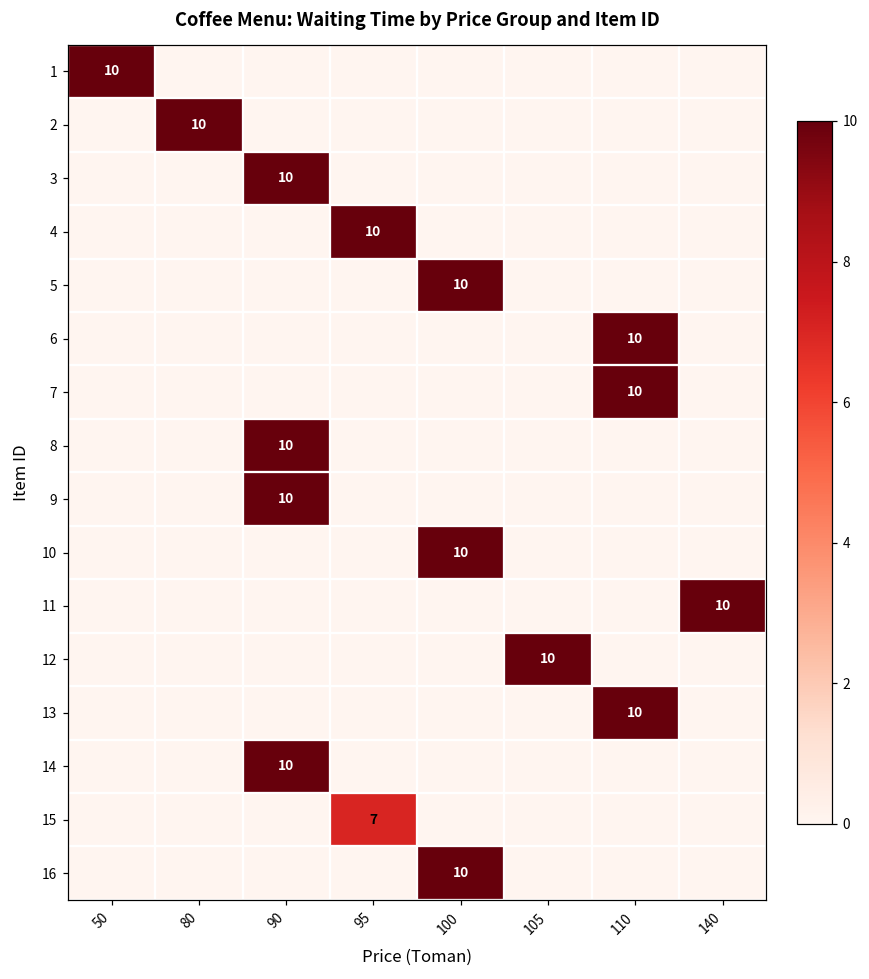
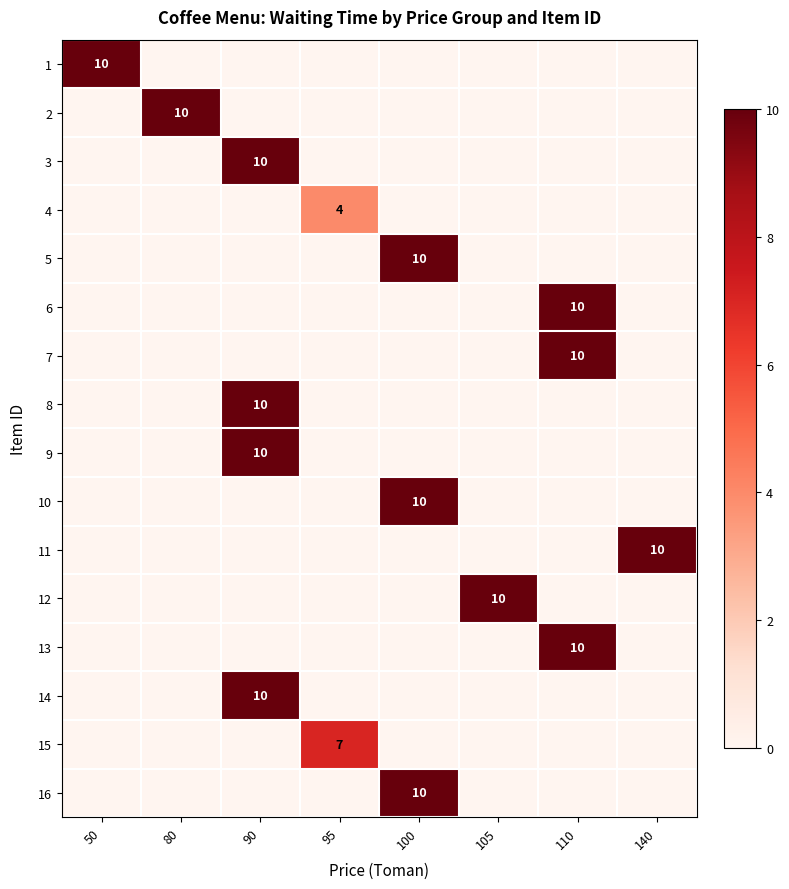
4, 95: 10 -> 4
